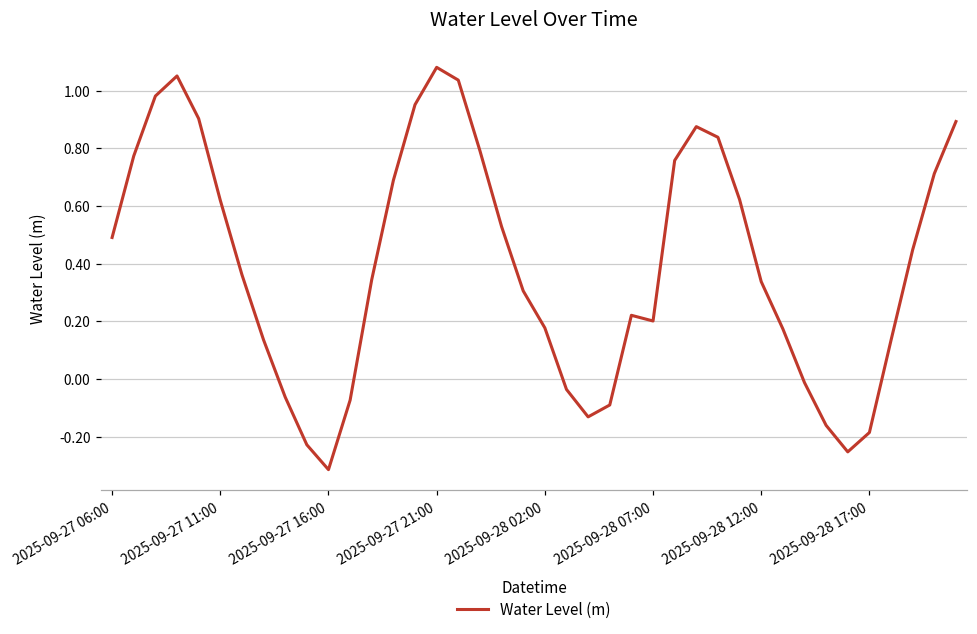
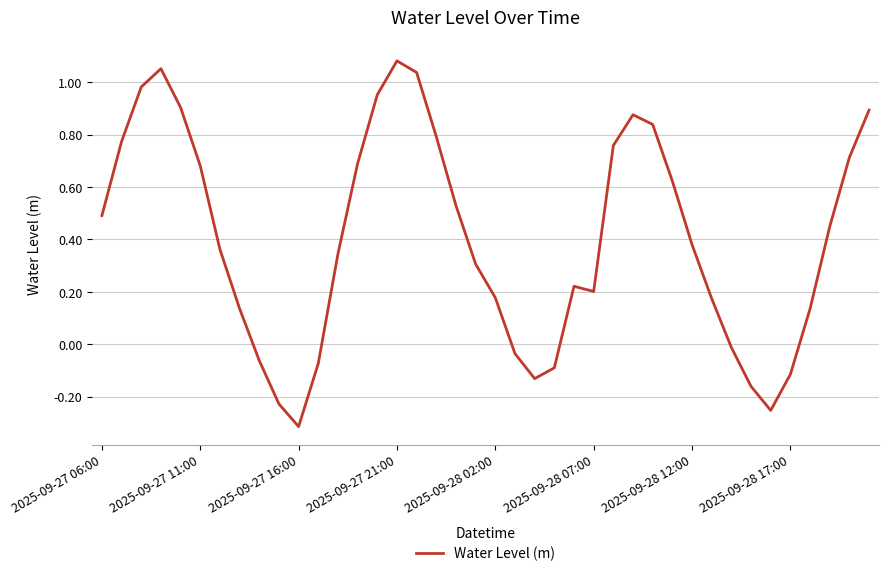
2025-09-27 11:00: 0.62 -> 0.68
2025-09-28 12:00: 0.34 -> 0.38
2025-09-28 17:00: -0.19 -> -0.12
